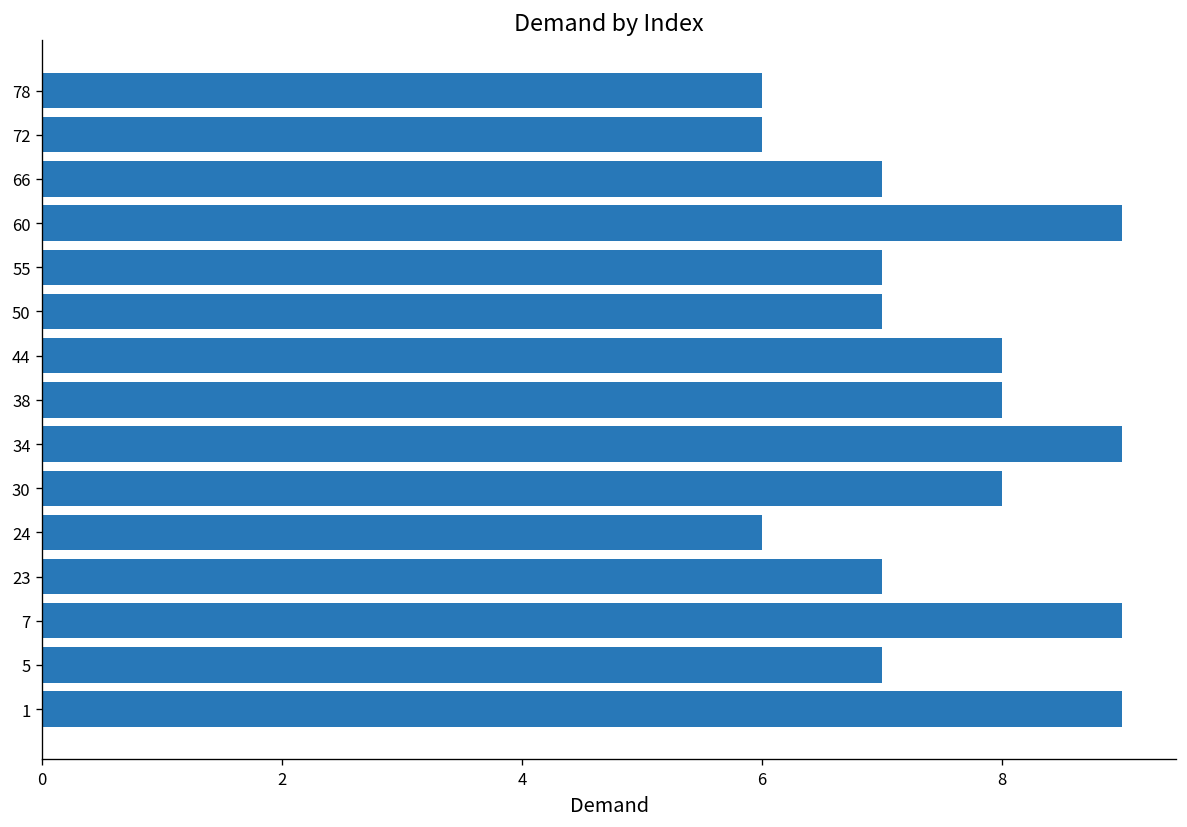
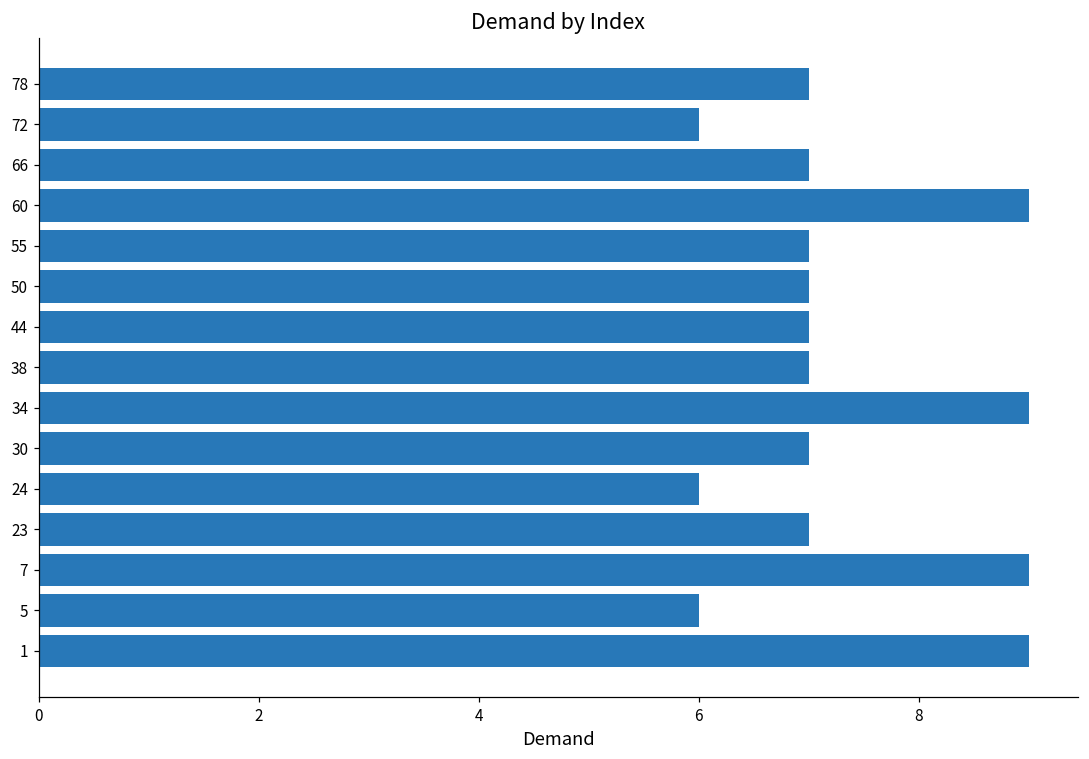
78: 6 -> 7
44: 8 -> 7
38: 8 -> 7
30: 8 -> 7
5: 7 -> 6
